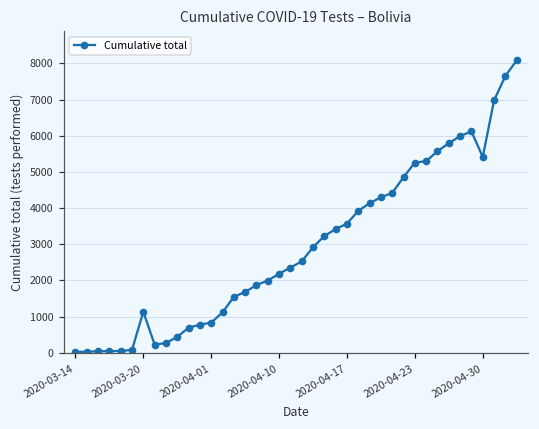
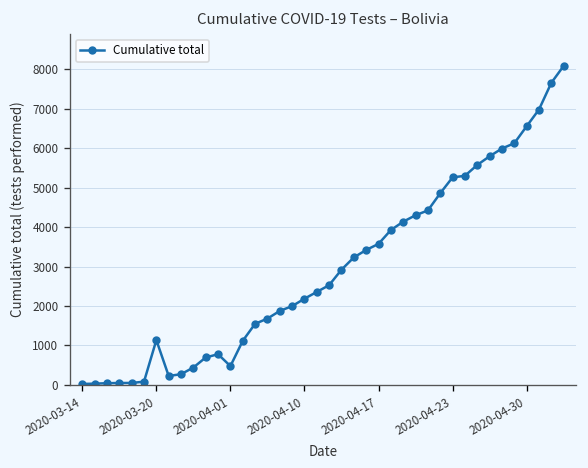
2020-04-01: 800 -> 500
2020-04-30: 5400 -> 6600
